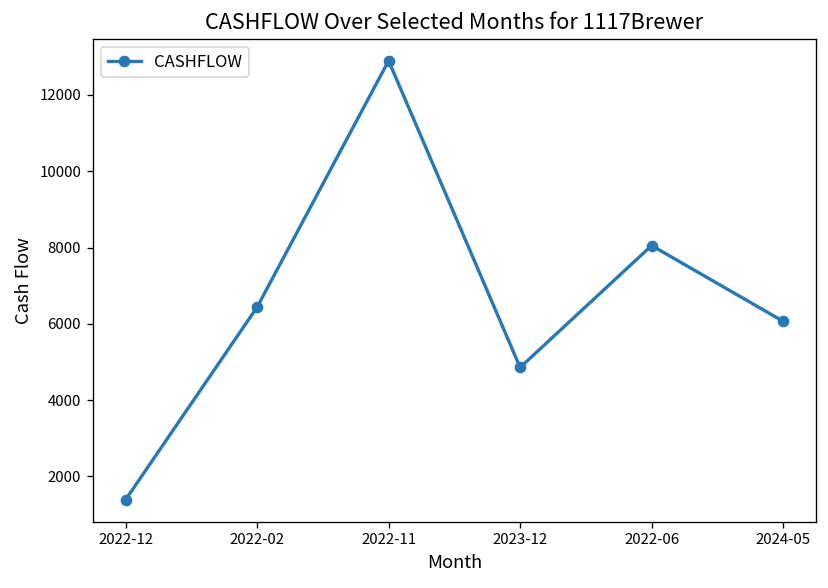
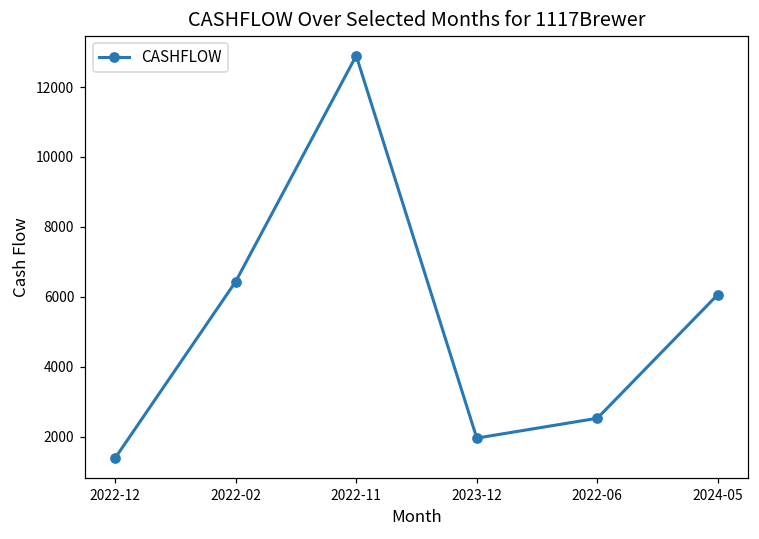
2023-12: 4900 -> 2000
2022-06: 8100 -> 2500
